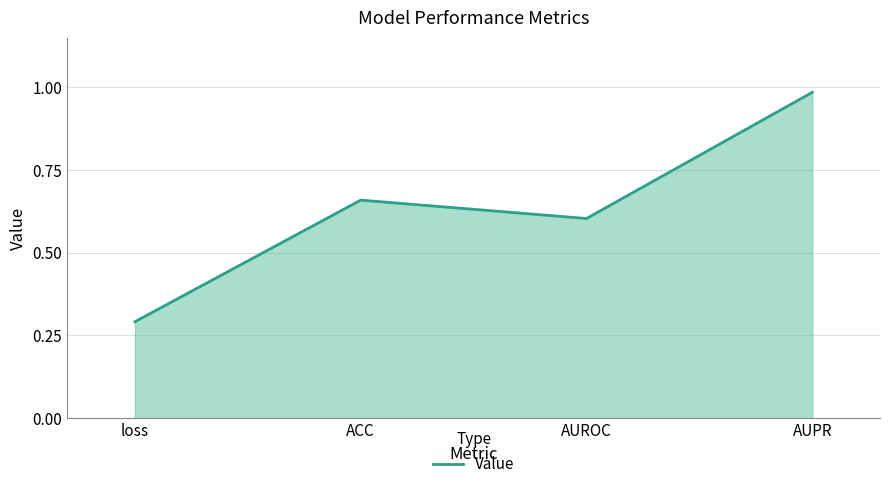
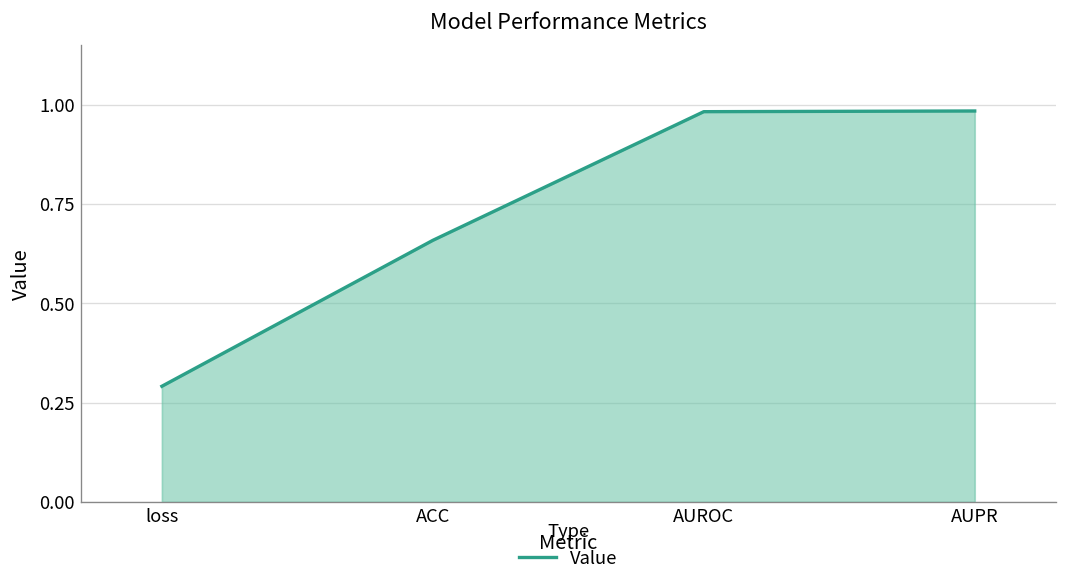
AUROC: 0.60 -> 0.98
